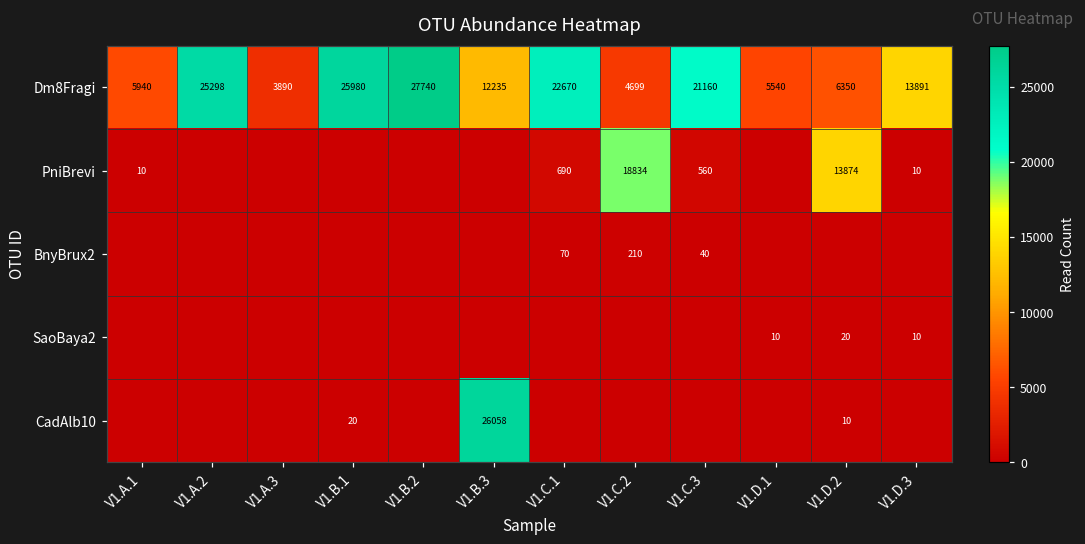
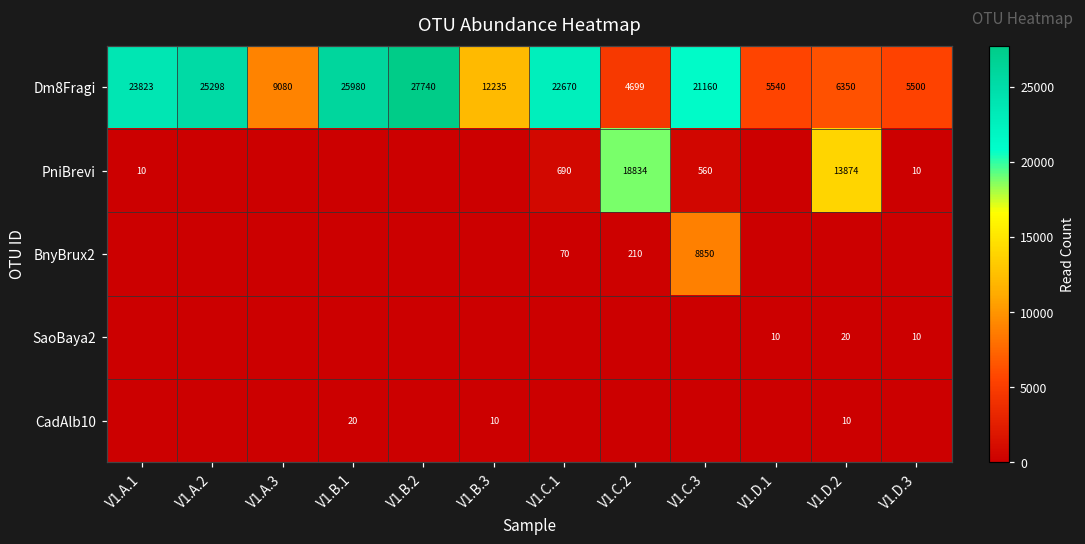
Dm8Fragi, V1.A.1: 5940 -> 23823
Dm8Fragi, V1.A.3: 3890 -> 9080
Dm8Fragi, V1.D.3: 13891 -> 5500
BnyBrux2, V1.C.3: 40 -> 8850
CadAlb10, V1.B.3: 26058 -> 10
